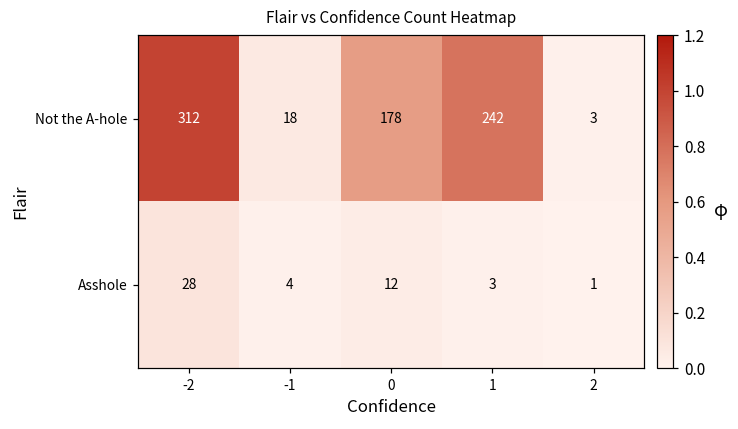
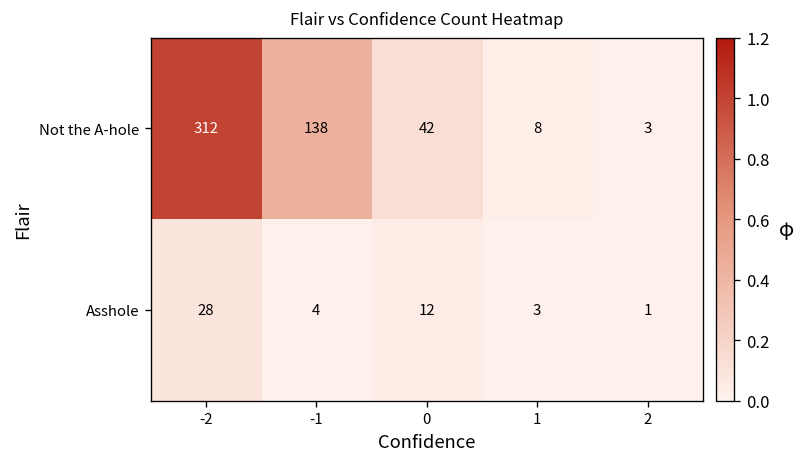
Not the A-hole, -1: 18 -> 138
Not the A-hole, 0: 178 -> 42
Not the A-hole, 1: 242 -> 8
